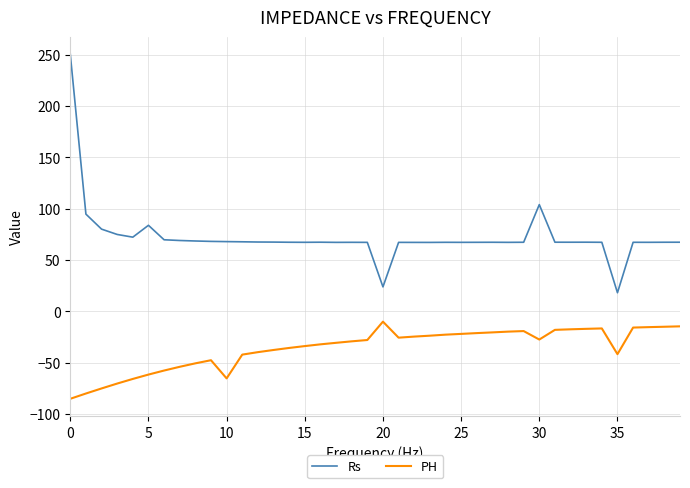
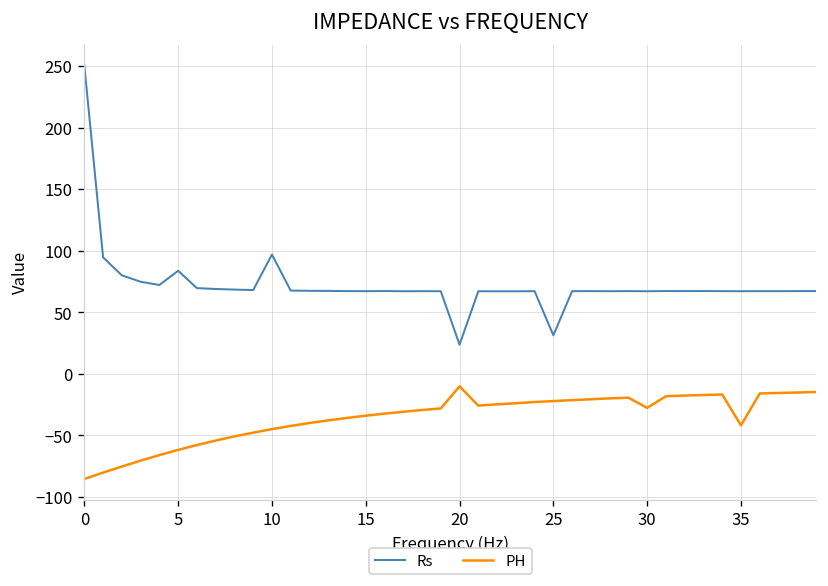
Rs, 10: 68 -> 97
PH, 10: -65 -> -45
Rs, 25: 67 -> 31
Rs, 30: 104 -> 67
Rs, 35: 18 -> 67
